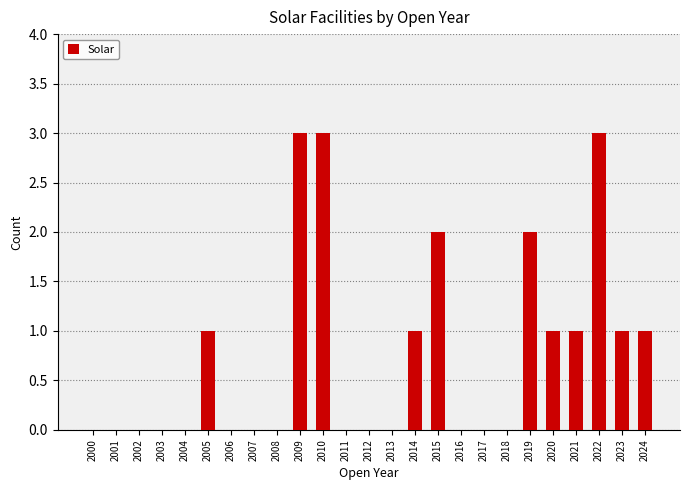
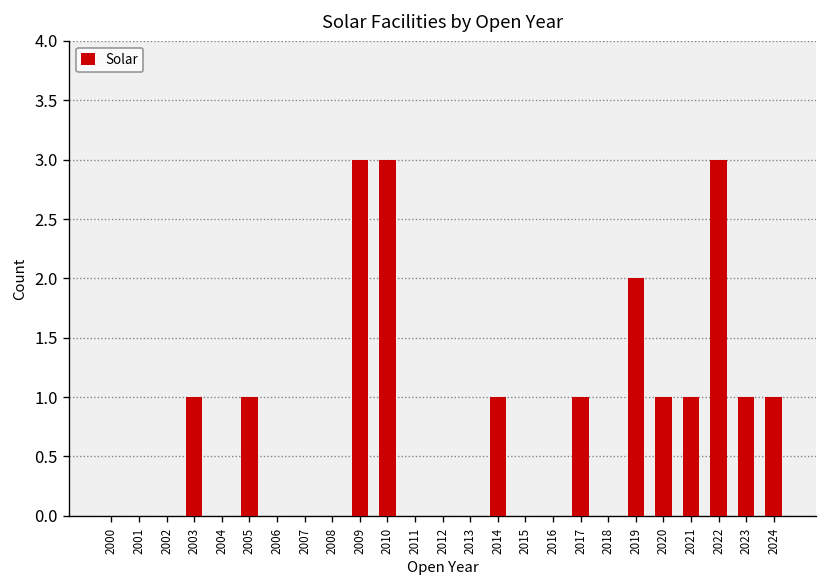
2003: 0 -> 1
2015: 2 -> 0
2017: 0 -> 1
